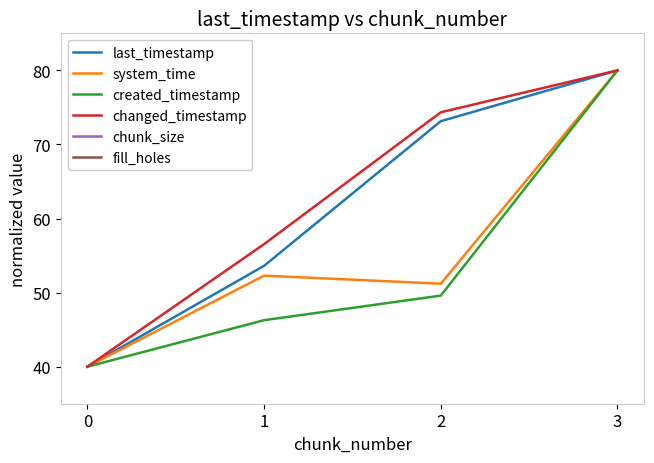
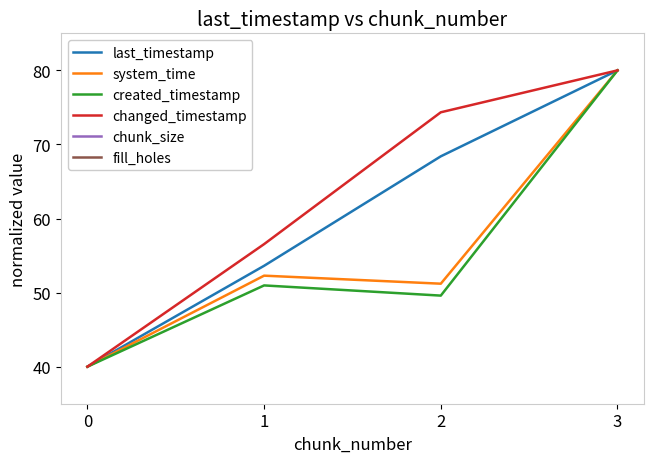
created_timestamp, 1: 46 -> 51
last_timestamp, 2: 73 -> 68
